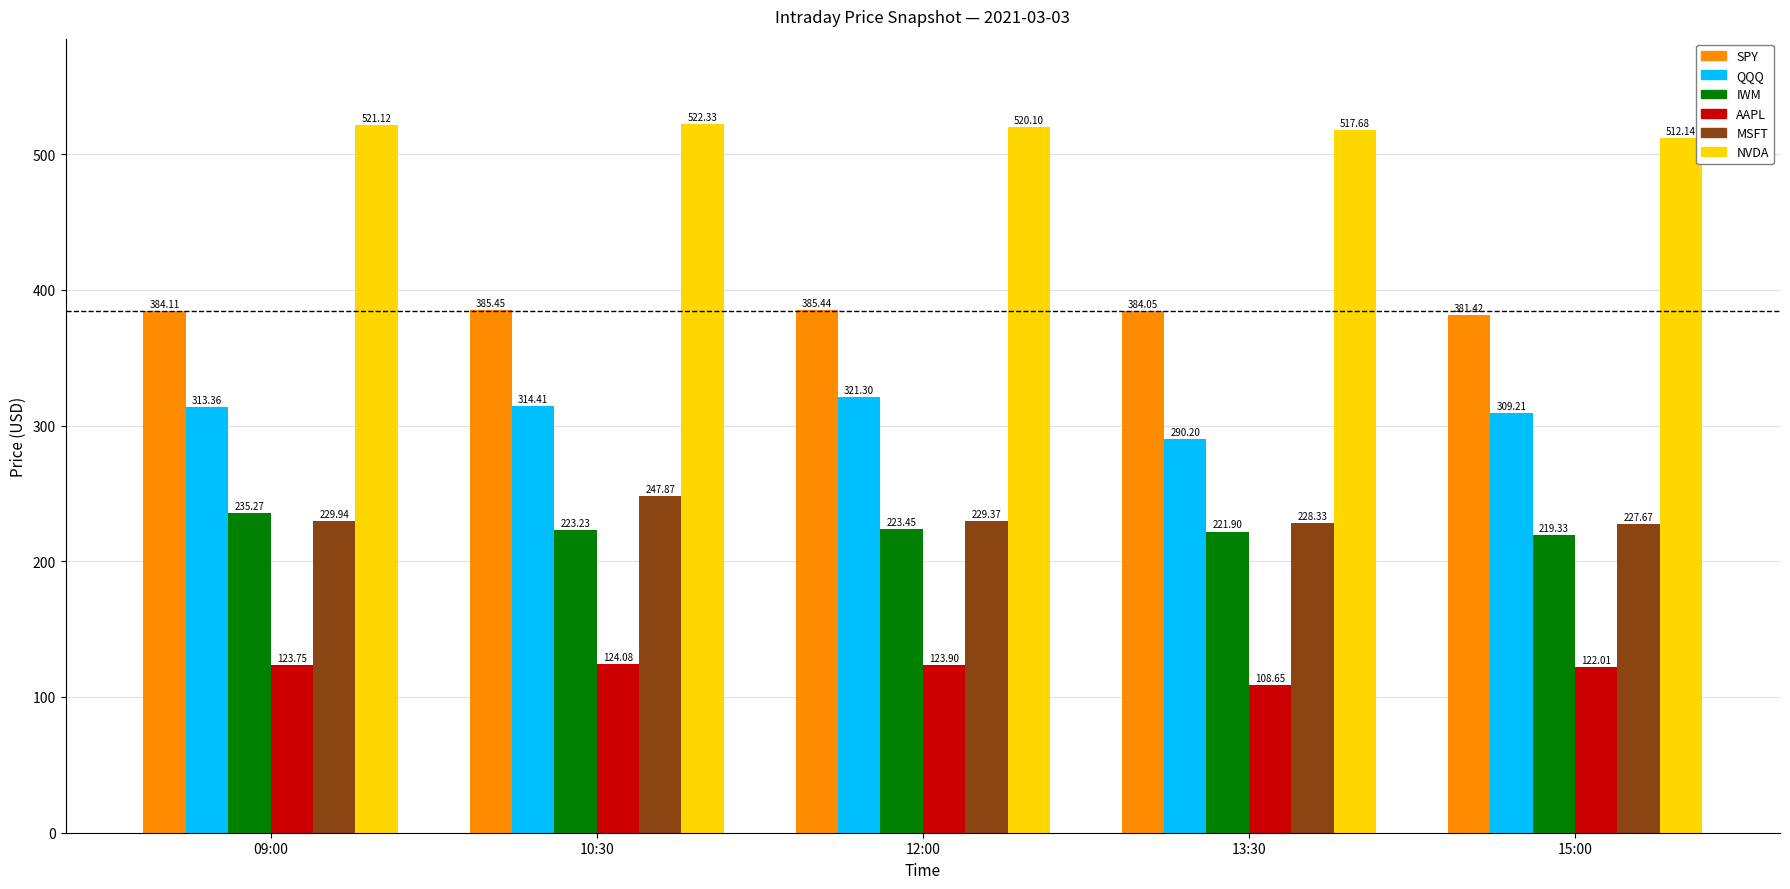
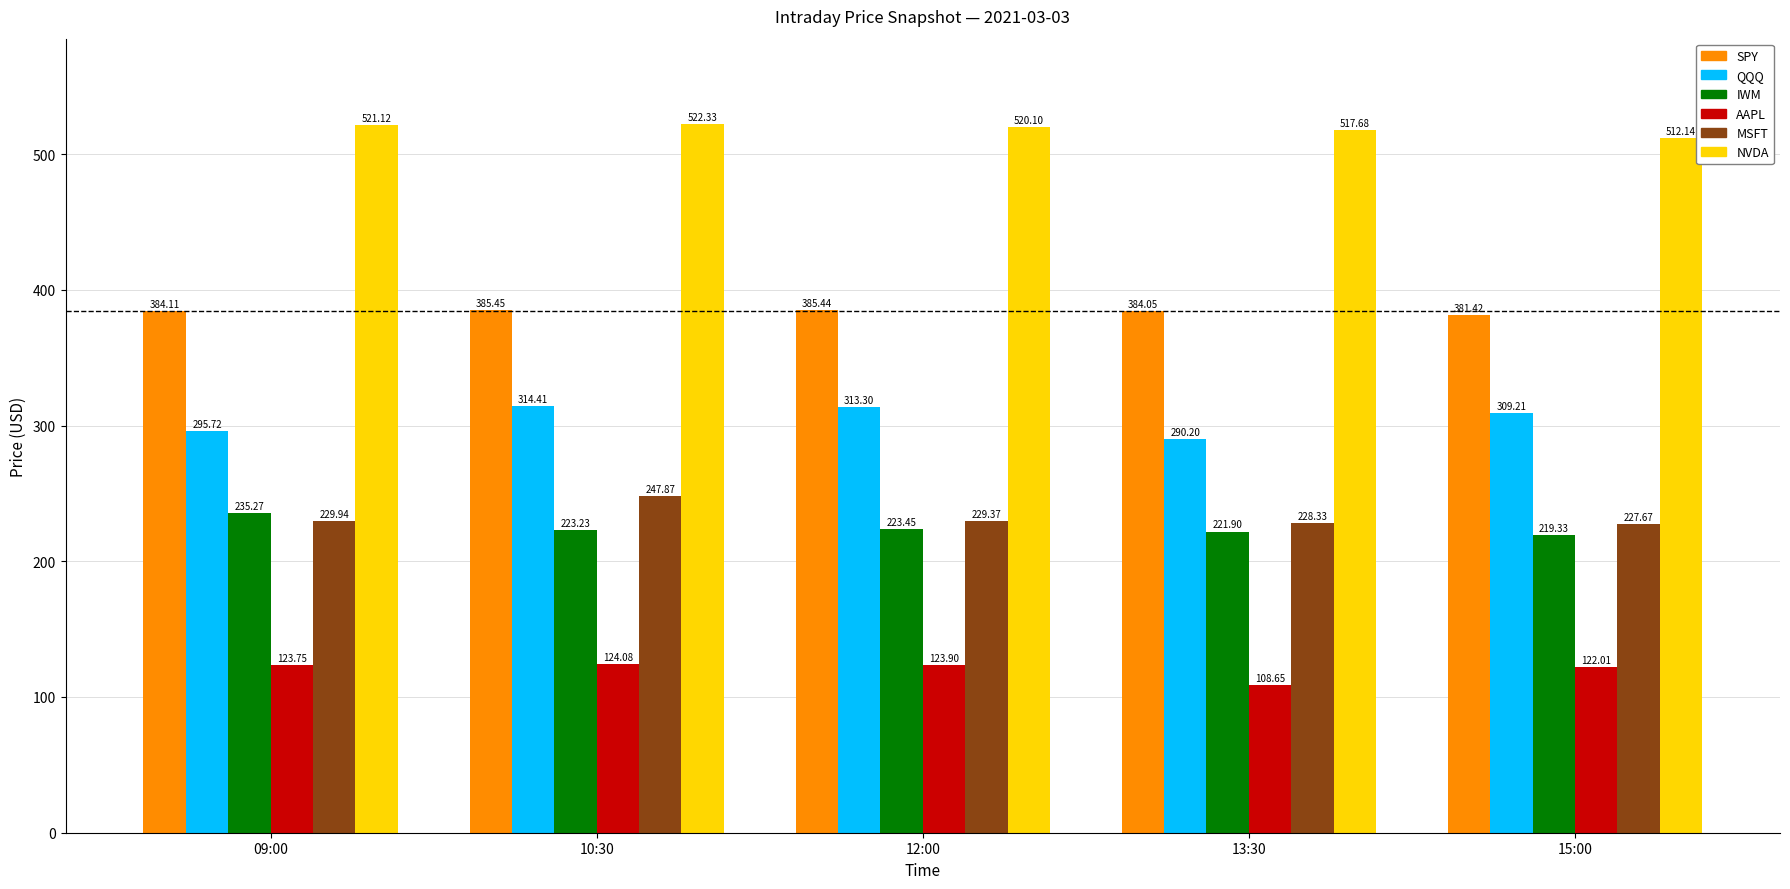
QQQ, 09:00: 313.36 -> 295.72
QQQ, 12:00: 321.30 -> 313.30
